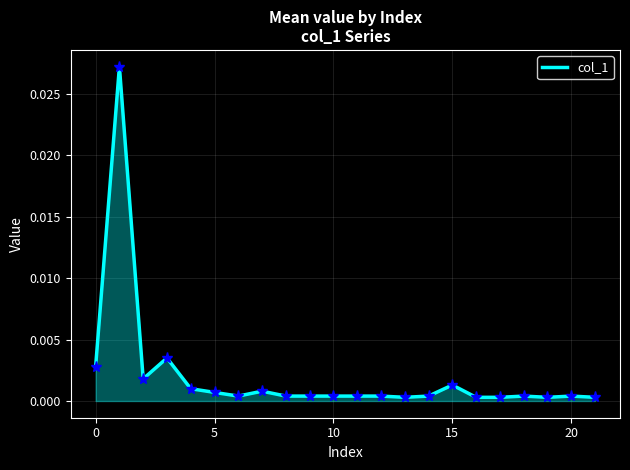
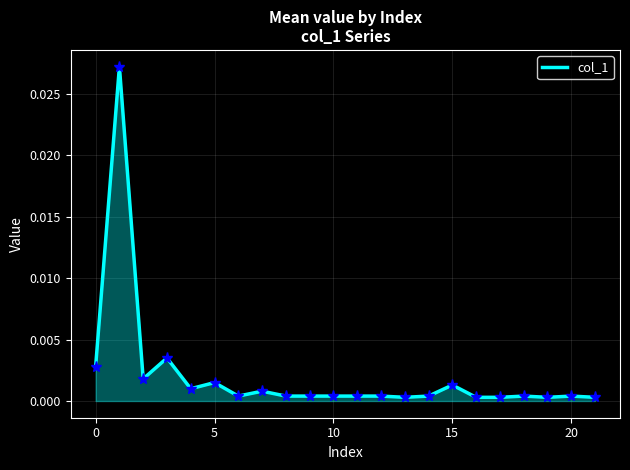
5: 0.0007 -> 0.0015
